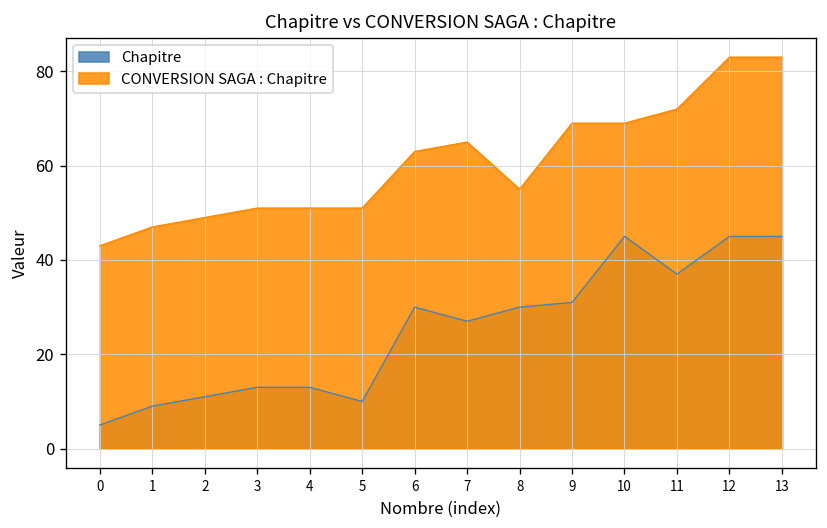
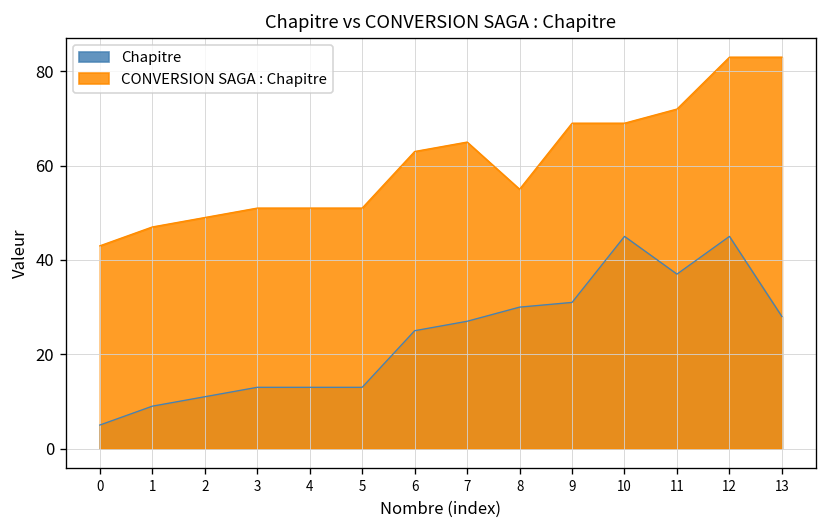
Chapitre, 5: 10 -> 13
Chapitre, 6: 30 -> 25
Chapitre, 13: 45 -> 28
